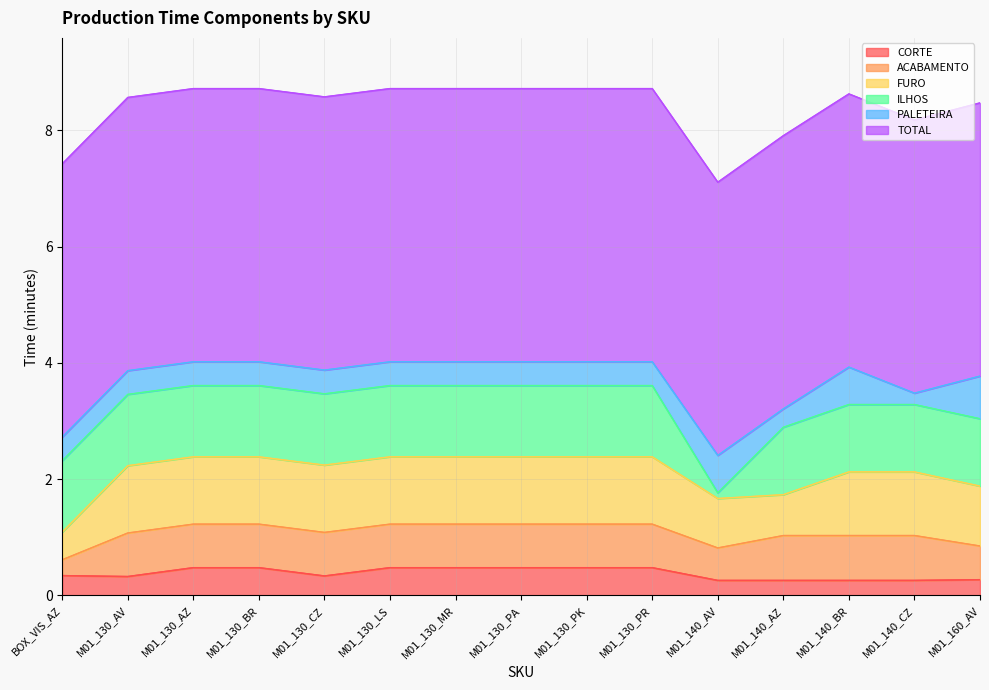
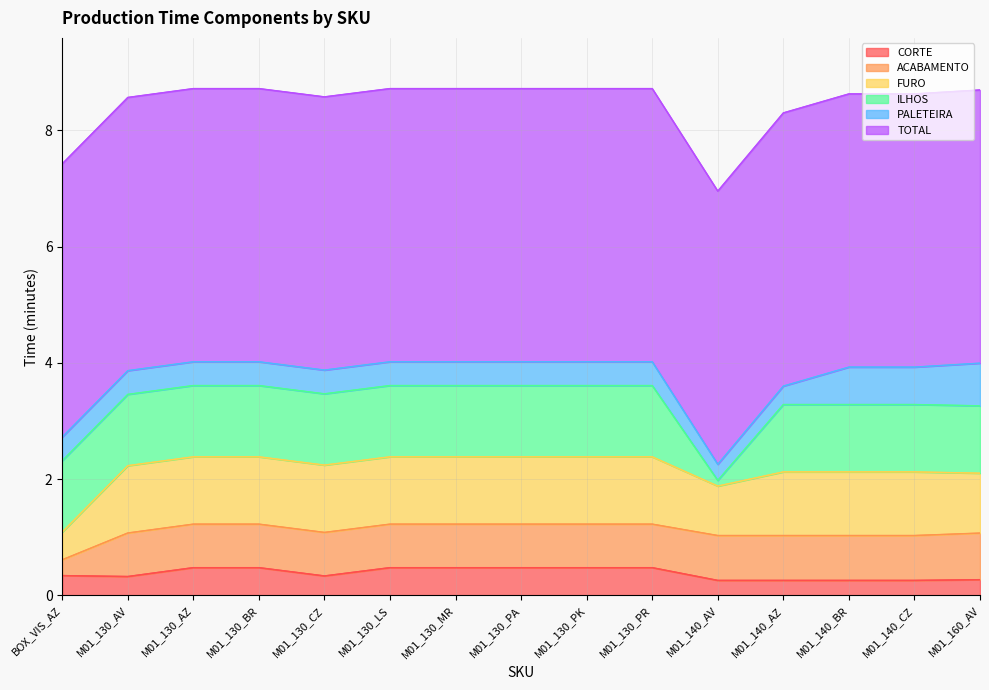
ACABAMENTO, M01_140_AV: 0.6 -> 0.8
PALETEIRA, M01_140_AV: 0.6 -> 0.3
FURO, M01_140_AZ: 0.7 -> 1.1
PALETEIRA, M01_140_CZ: 0.2 -> 0.6
ACABAMENTO, M01_160_AV: 0.6 -> 0.8
